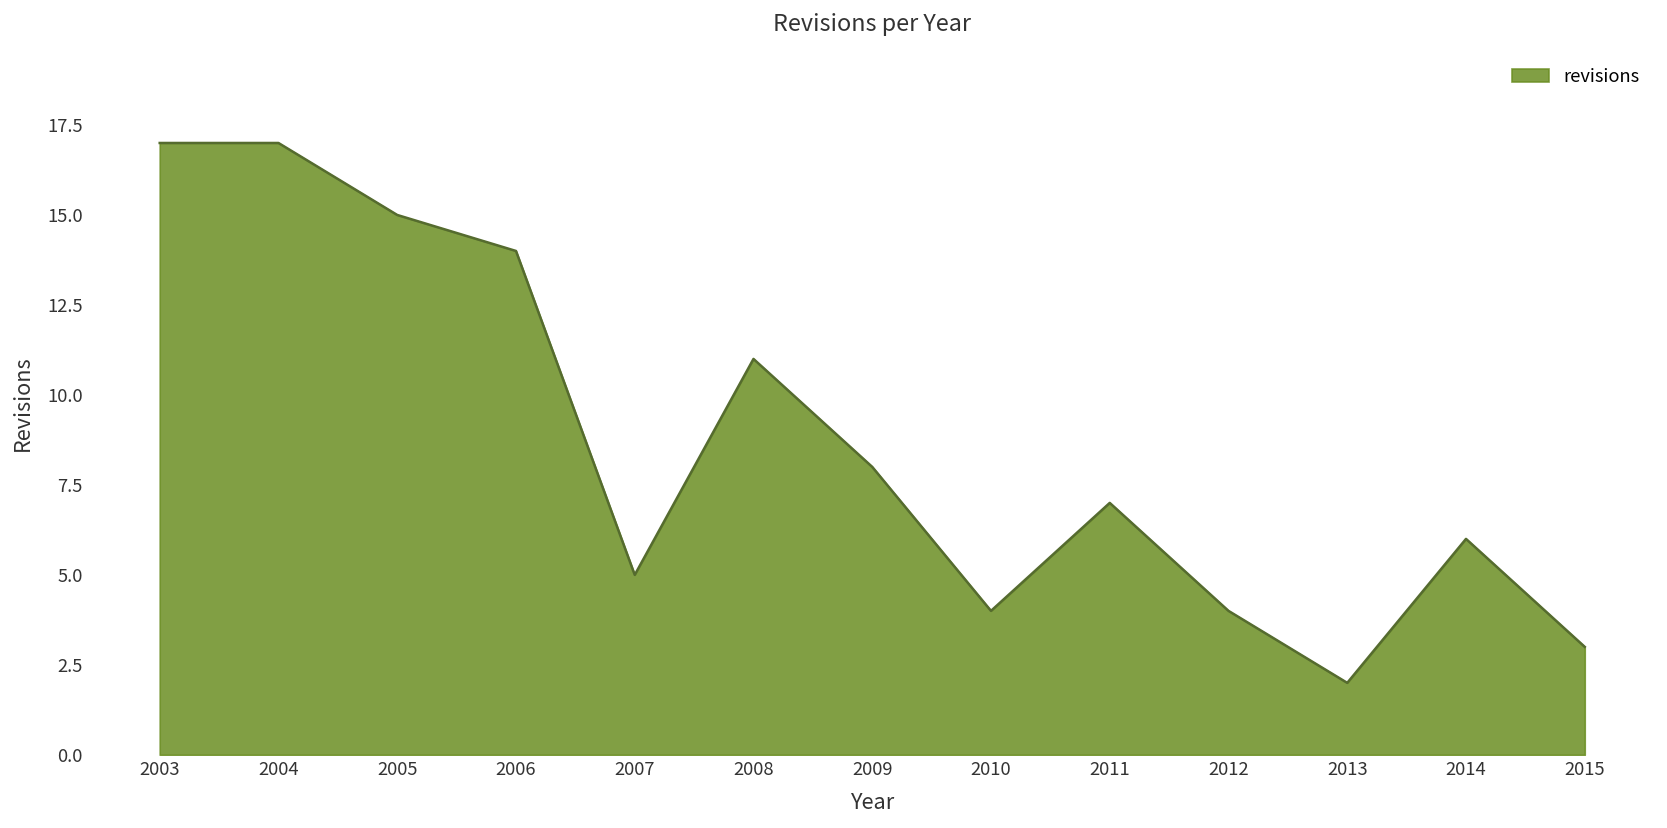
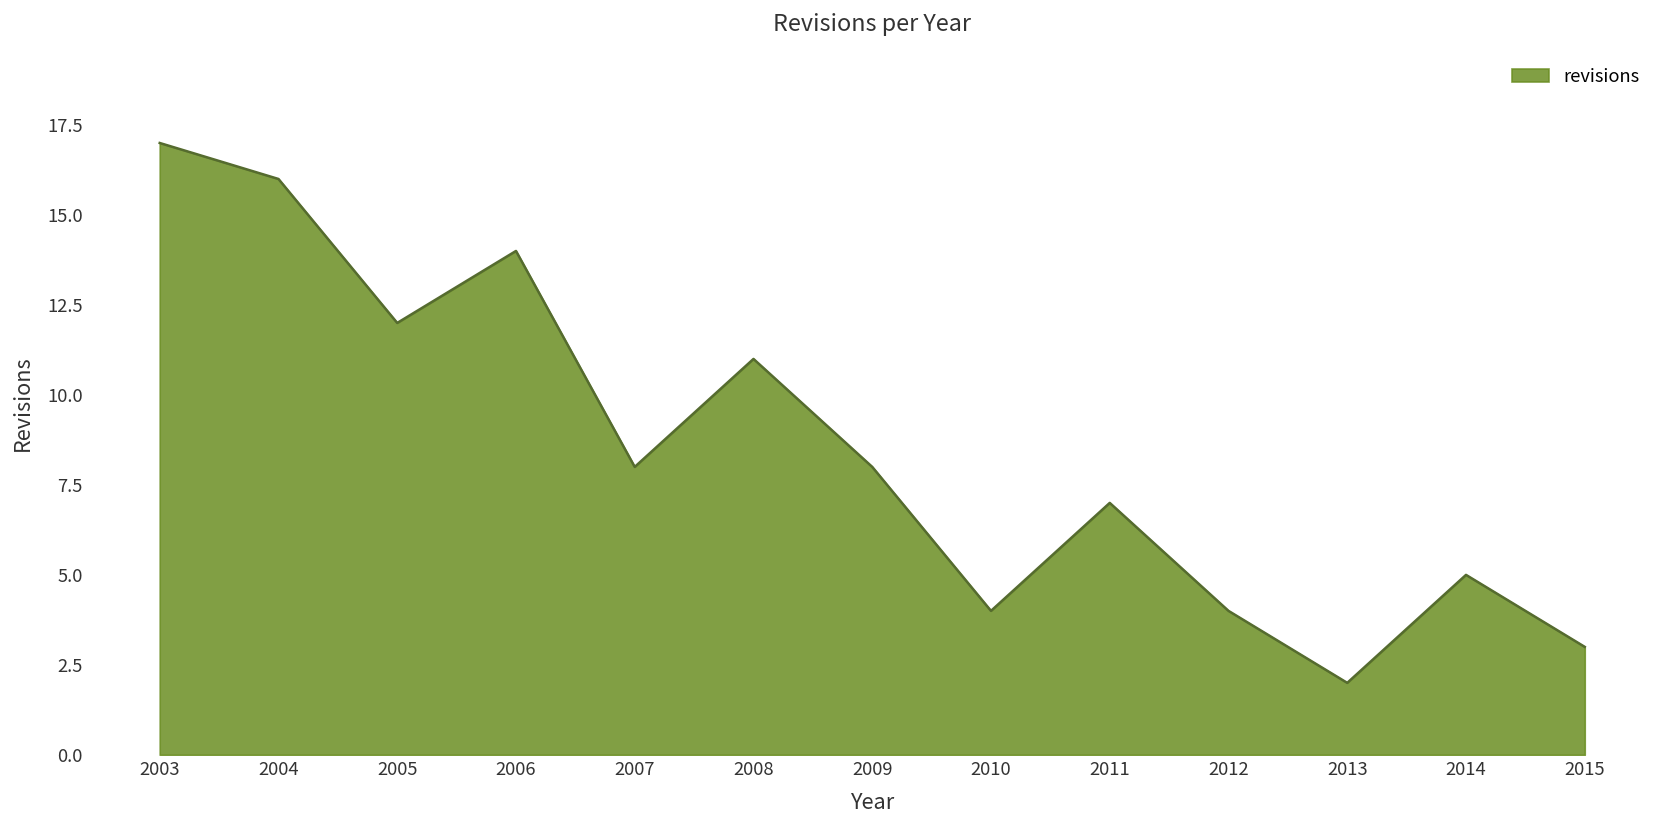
2004: 17 -> 16
2005: 15 -> 12
2007: 5 -> 8
2014: 6 -> 5
